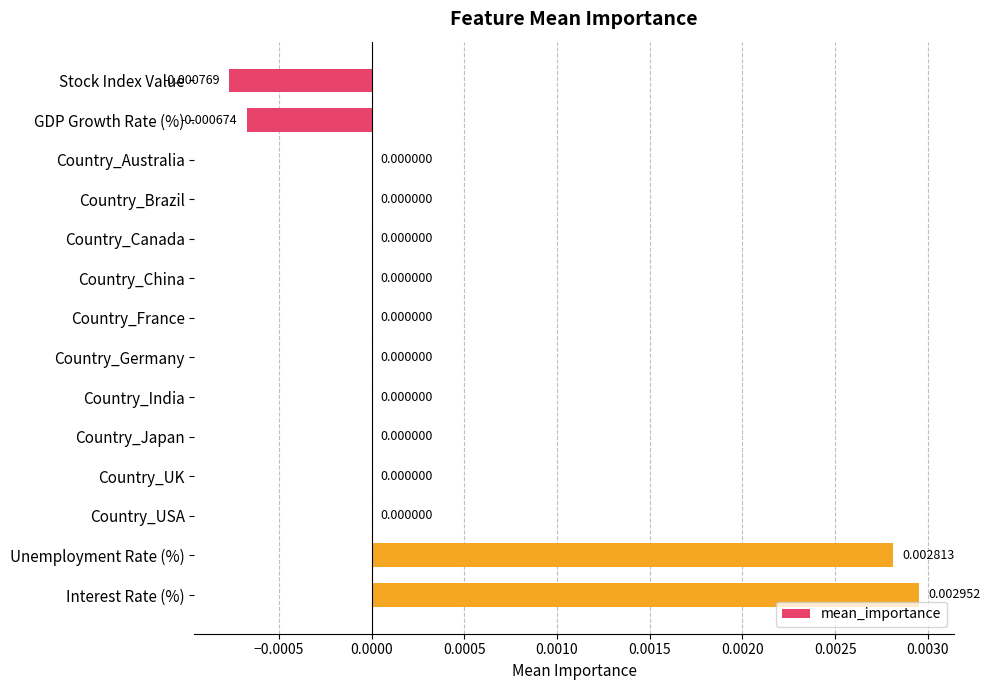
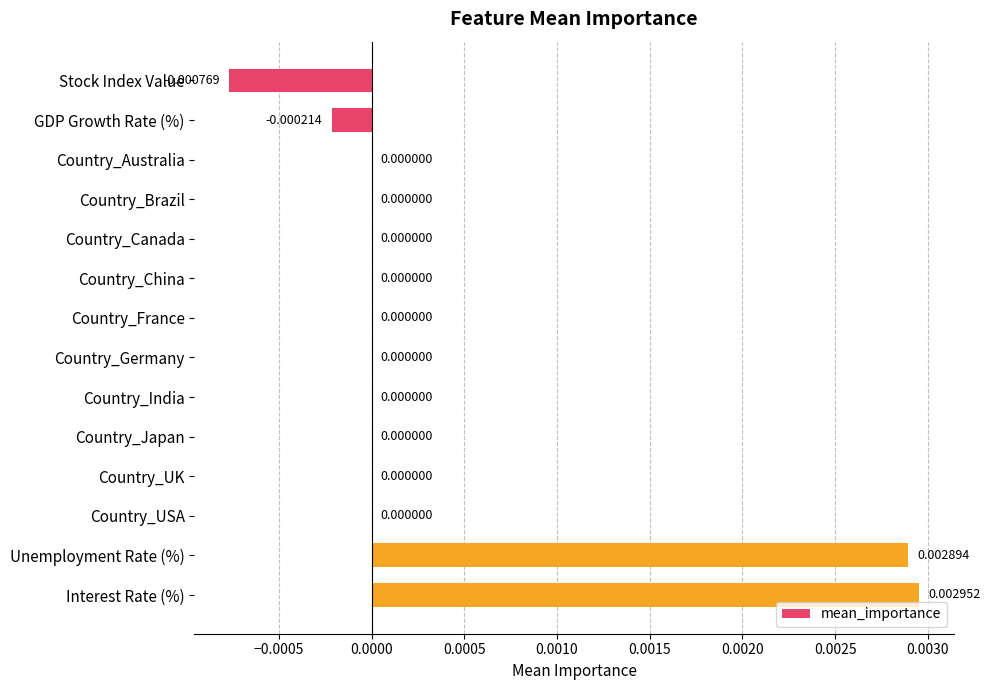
GDP Growth Rate (%): -0.000674 -> -0.000214
Unemployment Rate (%): 0.002813 -> 0.002894
